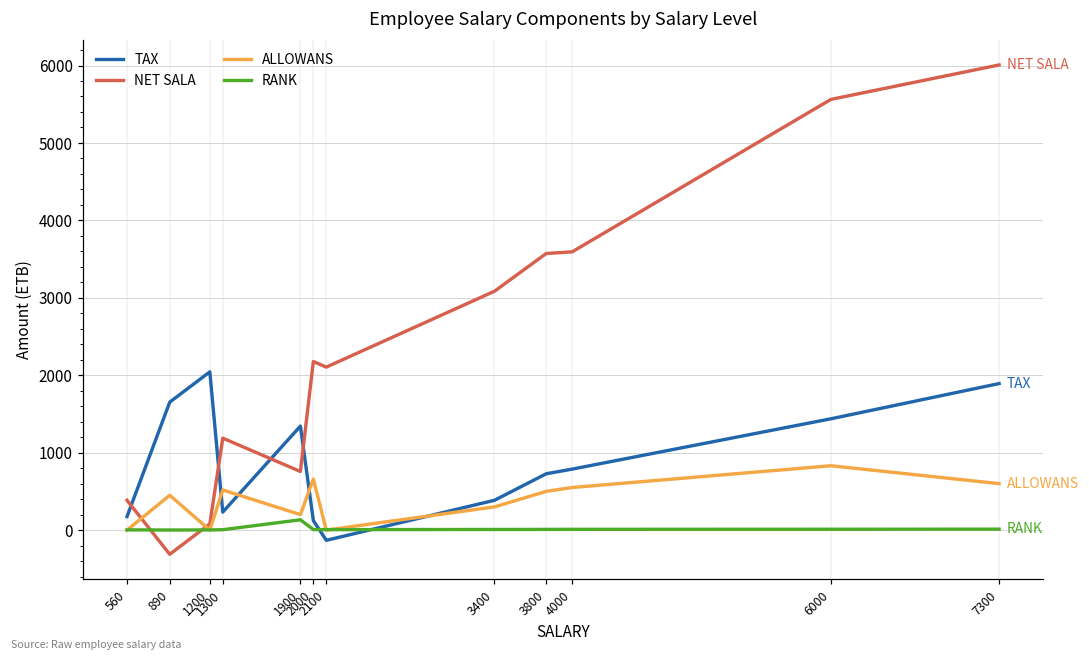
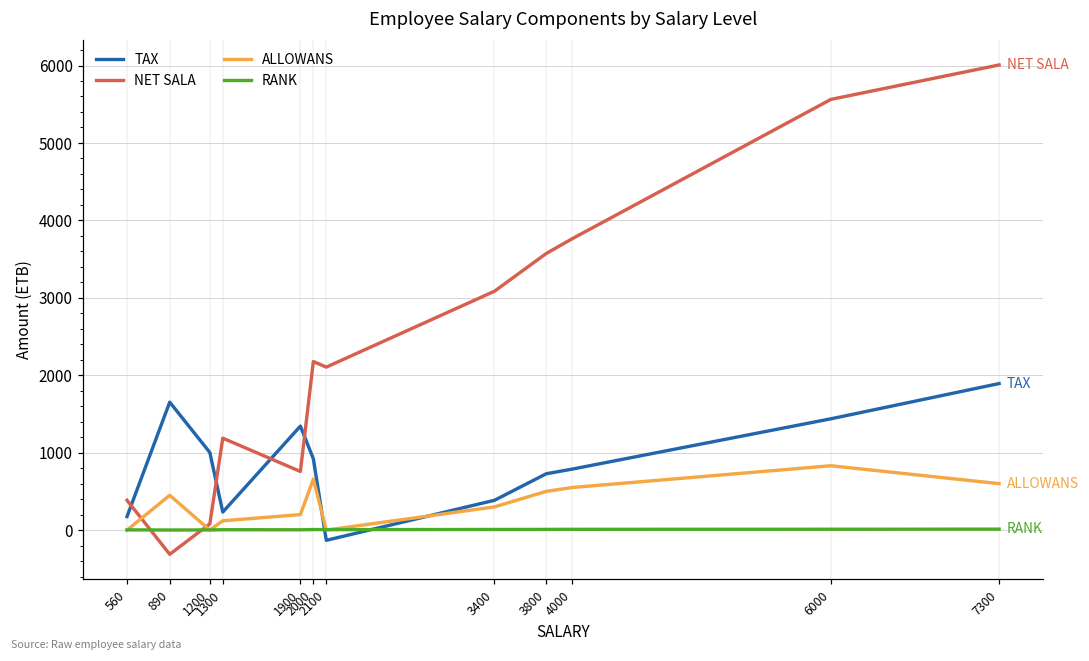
TAX, 1200: 2000 -> 1000
ALLOWANS, 1300: 500 -> 100
RANK, 1900: 100 -> 0
TAX, 2000: 100 -> 900
NET SALA, 4000: 3600 -> 3800
